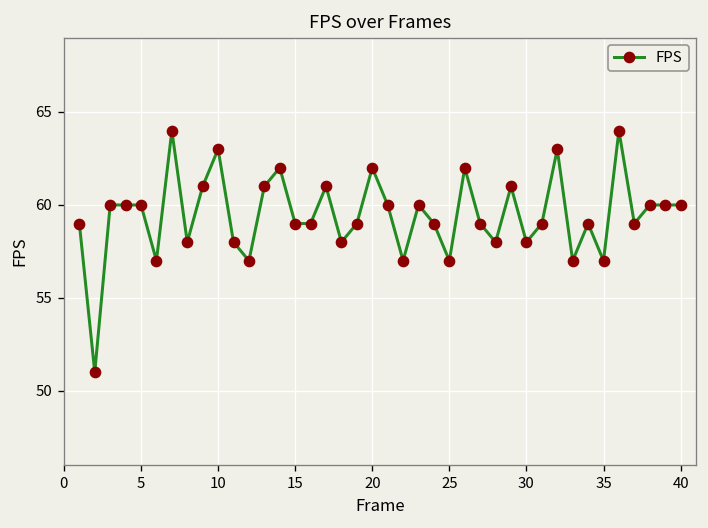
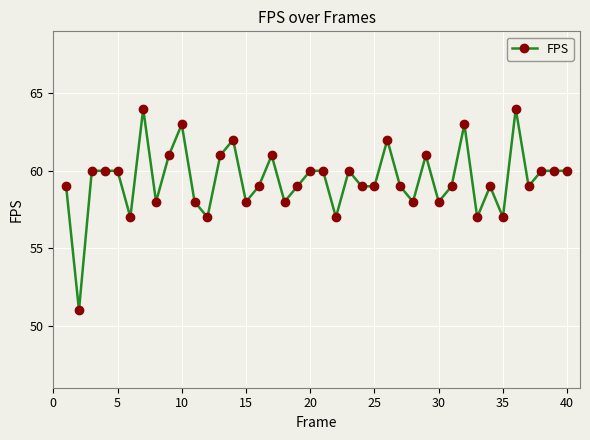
15: 59 -> 58
20: 62 -> 60
25: 57 -> 59
